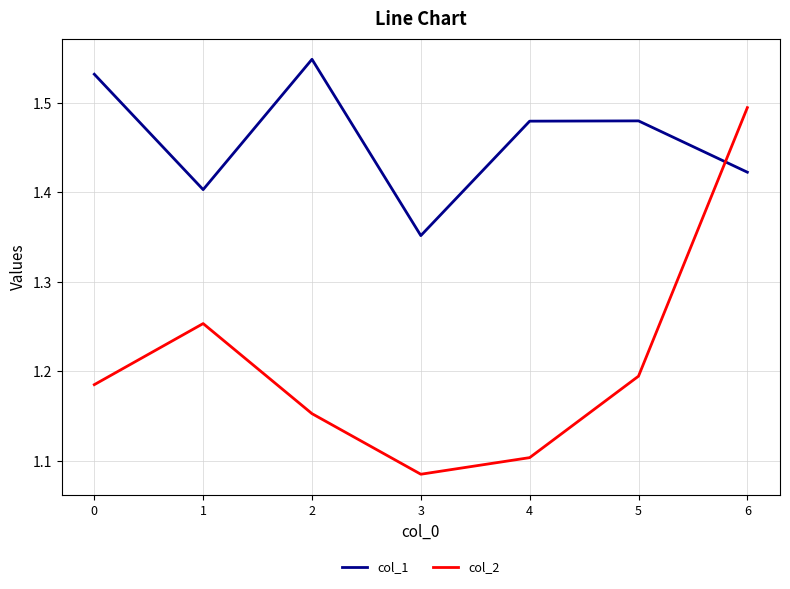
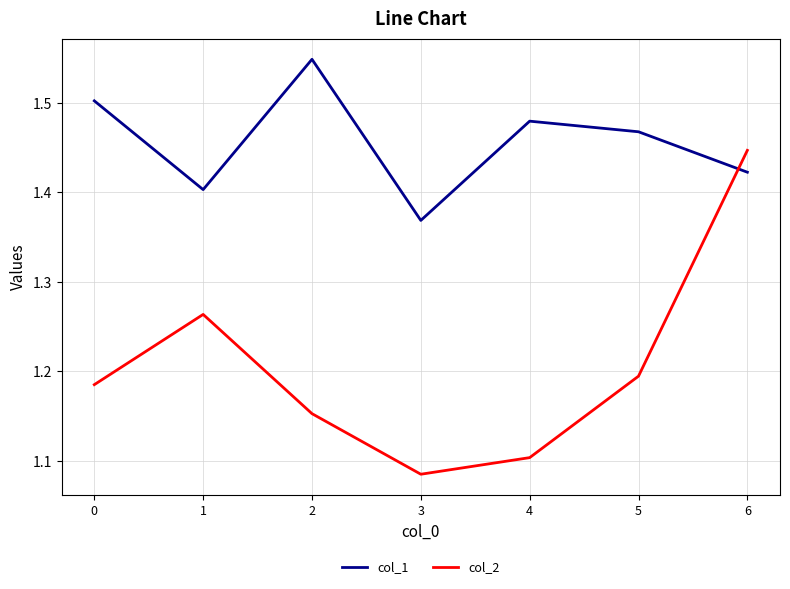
col_1, 0: 1.53 -> 1.50
col_2, 1: 1.25 -> 1.26
col_1, 3: 1.35 -> 1.37
col_1, 5: 1.48 -> 1.47
col_2, 6: 1.49 -> 1.45
